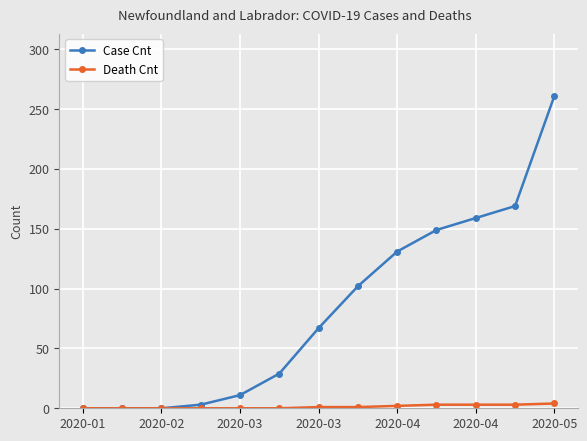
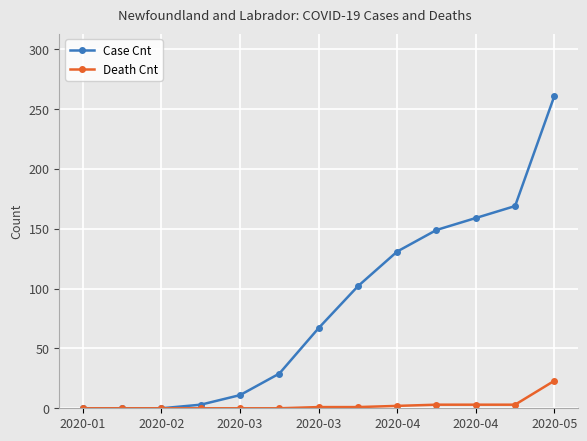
Death Cnt, 2020-05: 4 -> 23
